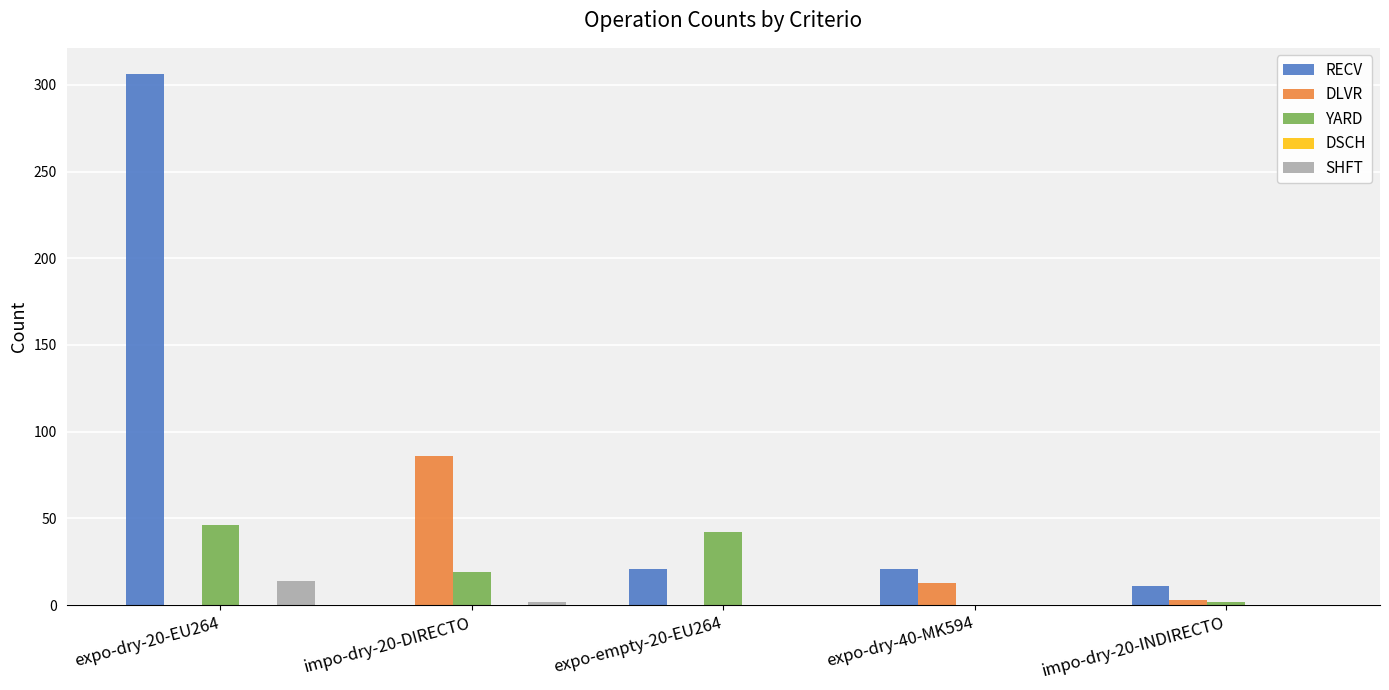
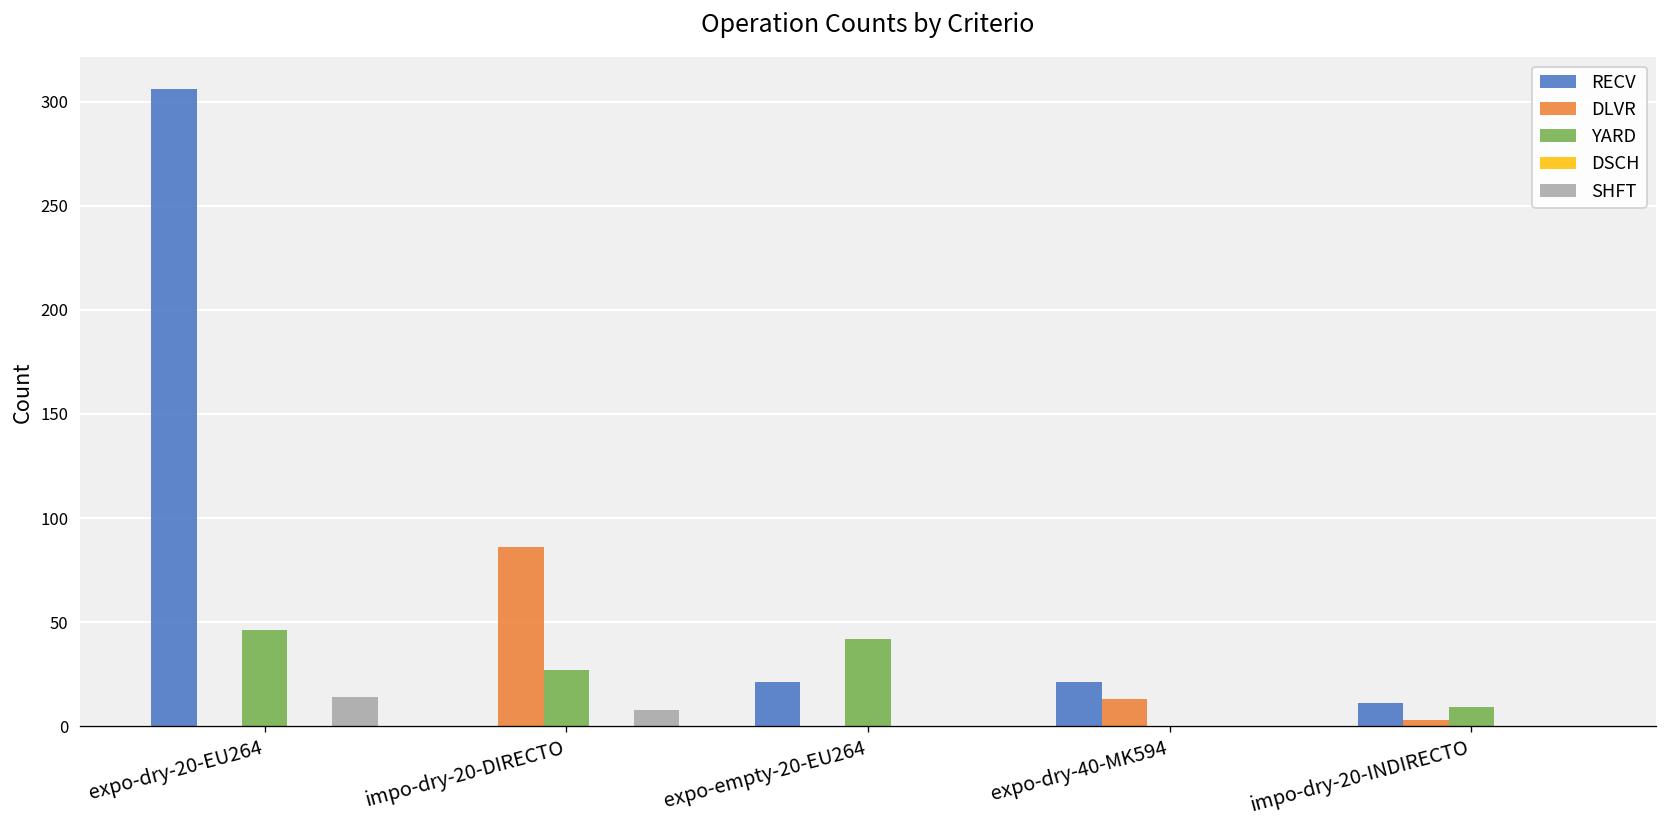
YARD, impo-dry-20-DIRECTO: 19 -> 27
SHFT, impo-dry-20-DIRECTO: 2 -> 8
YARD, impo-dry-20-INDIRECTO: 2 -> 9
